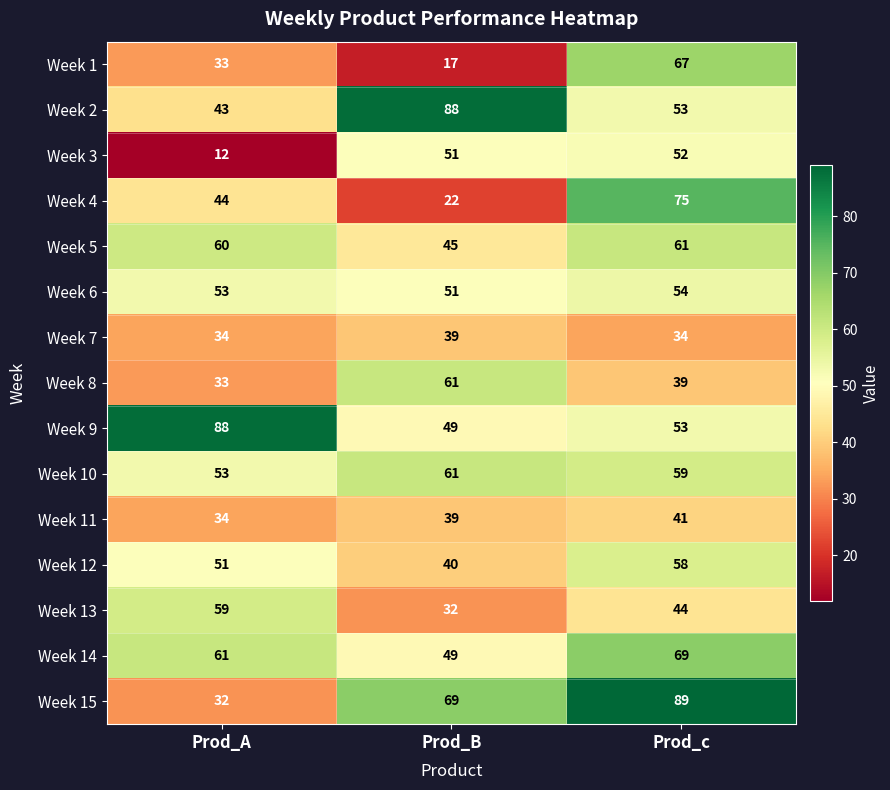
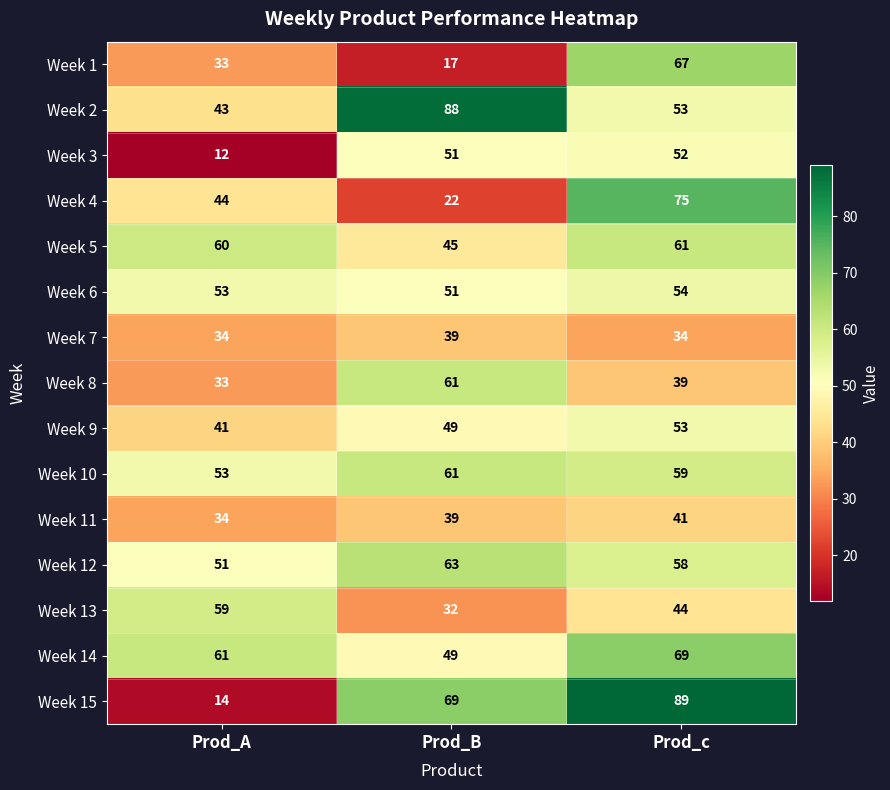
Week 9, Prod_A: 88 -> 41
Week 12, Prod_B: 40 -> 63
Week 15, Prod_A: 32 -> 14
